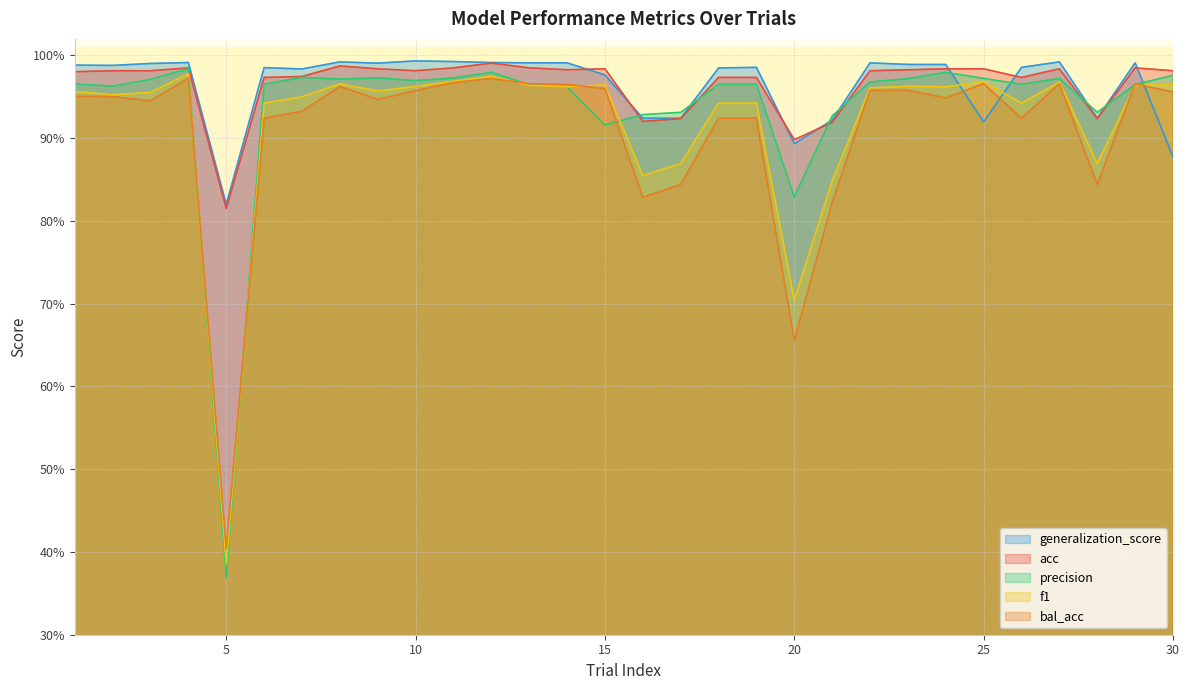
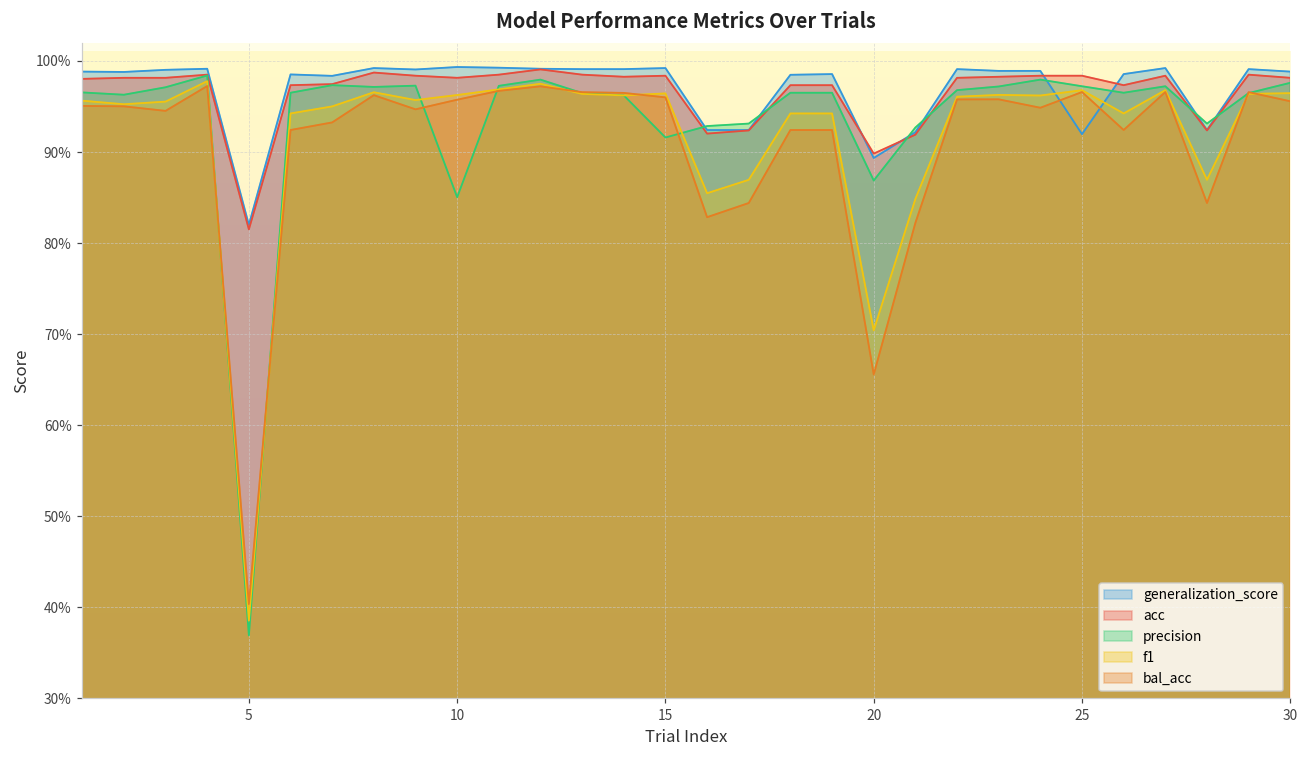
precision, 10: 97% -> 85%
generalization_score, 15: 98% -> 99%
precision, 20: 83% -> 87%
generalization_score, 30: 88% -> 99%
